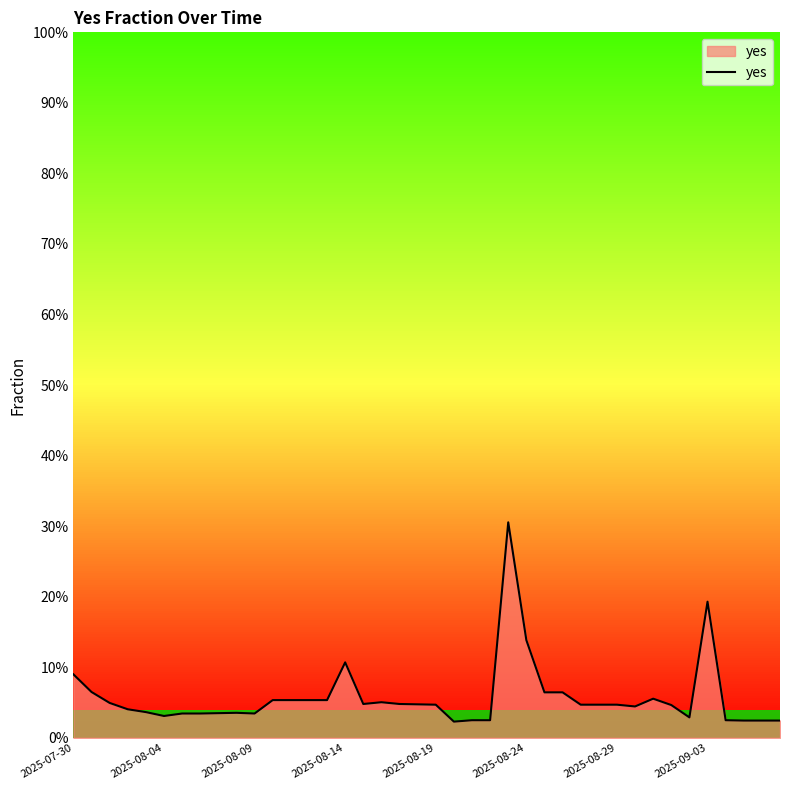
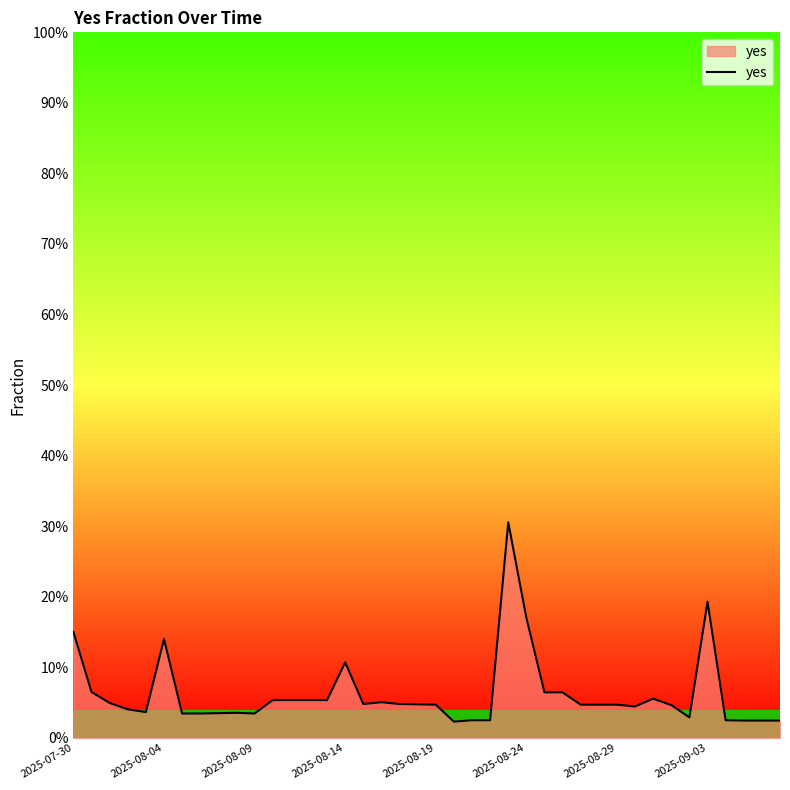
2025-07-30: 9% -> 15%
2025-08-04: 3% -> 14%
2025-08-24: 14% -> 17%
